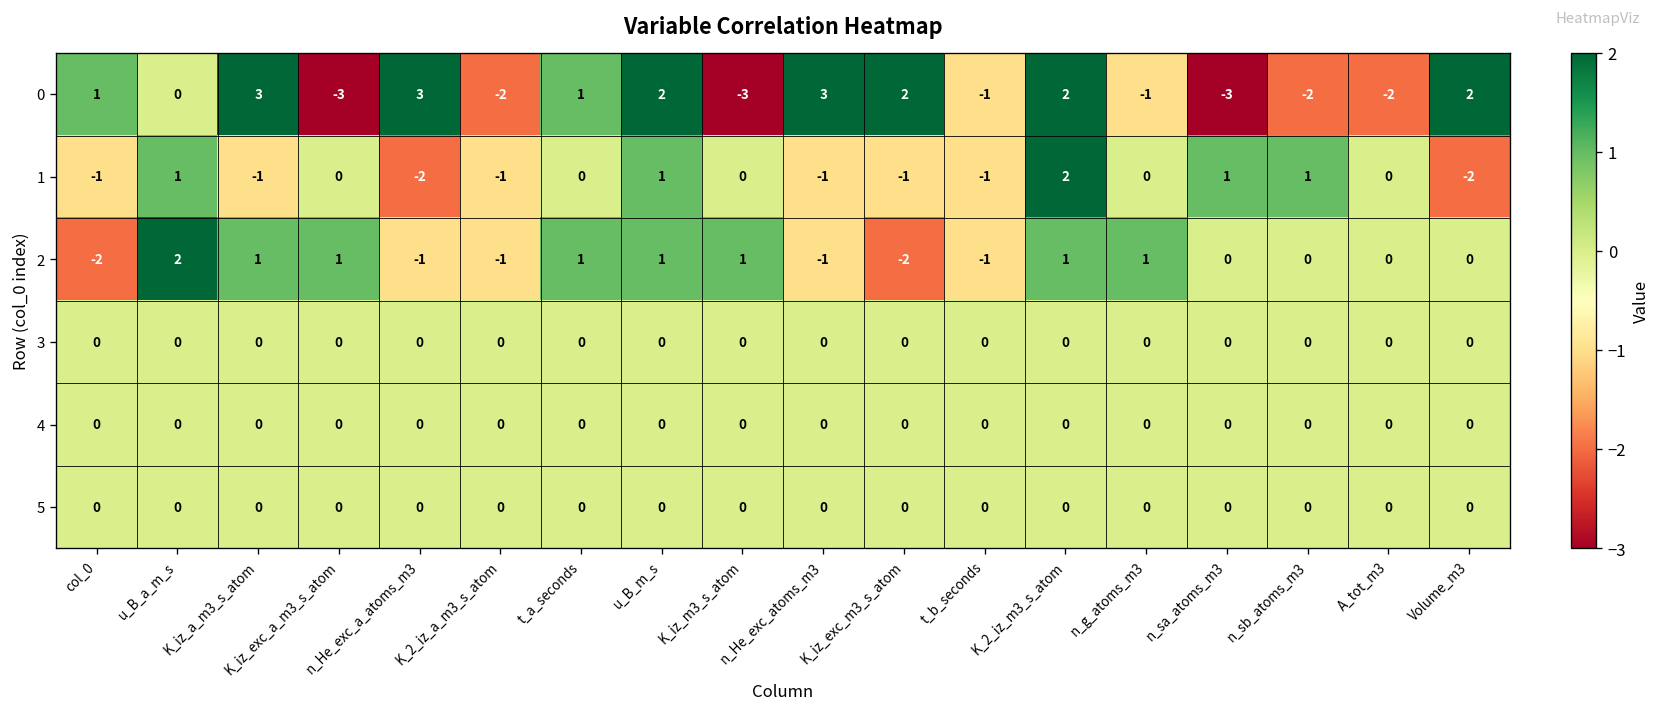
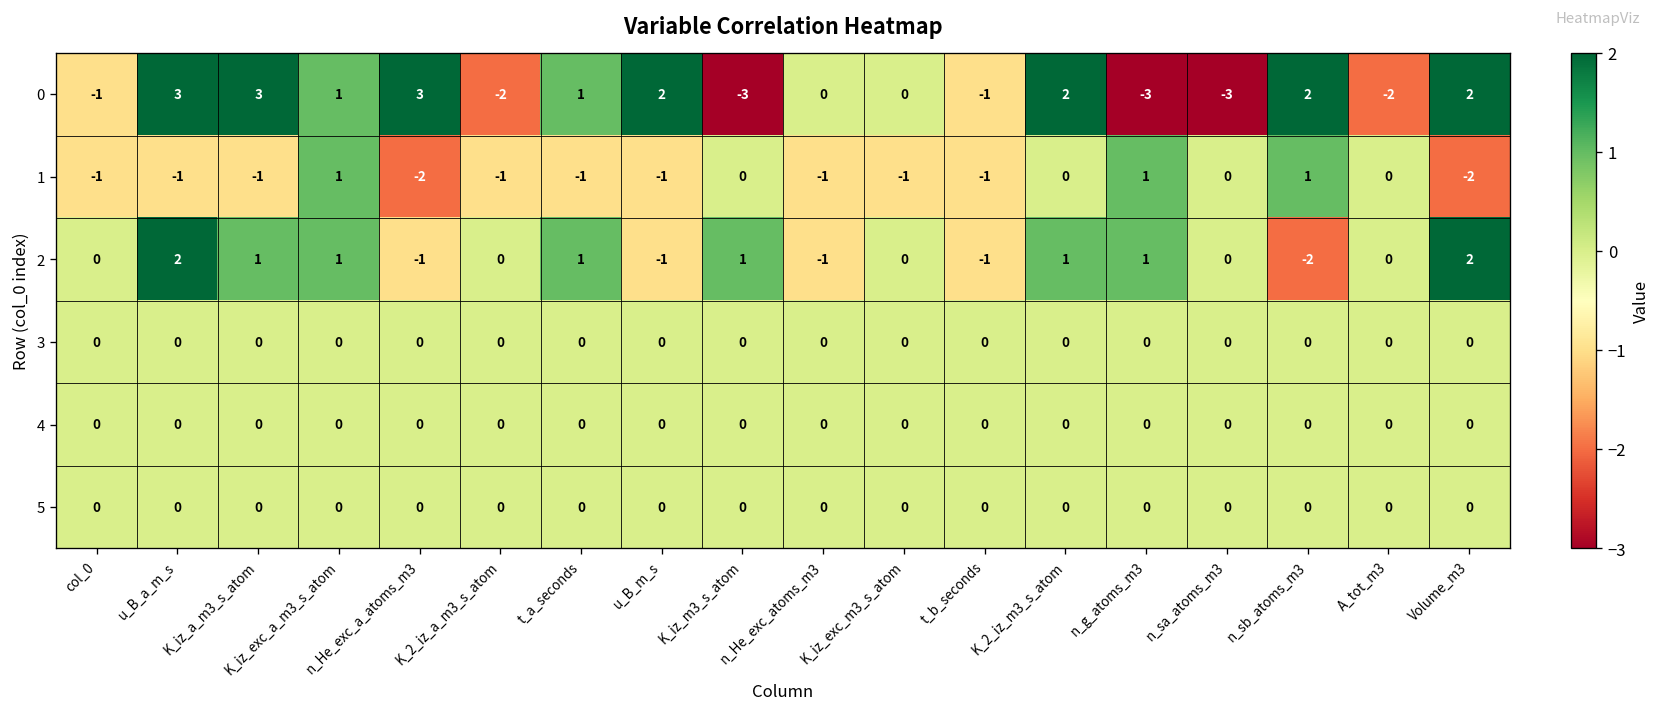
0, col_0: 1 -> -1
0, u_B_a_m_s: 0 -> 3
0, K_iz_exc_a_m3_s_atom: -3 -> 1
0, n_He_exc_atoms_m3: 3 -> 0
0, K_iz_exc_m3_s_atom: 2 -> 0
0, n_g_atoms_m3: -1 -> -3
0, n_sb_atoms_m3: -2 -> 2
1, u_B_a_m_s: 1 -> -1
1, K_iz_exc_a_m3_s_atom: 0 -> 1
1, t_a_seconds: 0 -> -1
1, u_B_m_s: 1 -> -1
1, K_2_iz_m3_s_atom: 2 -> 0
1, n_g_atoms_m3: 0 -> 1
1, n_sa_atoms_m3: 1 -> 0
2, col_0: -2 -> 0
2, K_2_iz_a_m3_s_atom: -1 -> 0
2, u_B_m_s: 1 -> -1
2, K_iz_exc_m3_s_atom: -2 -> 0
2, n_sb_atoms_m3: 0 -> -2
2, Volume_m3: 0 -> 2
